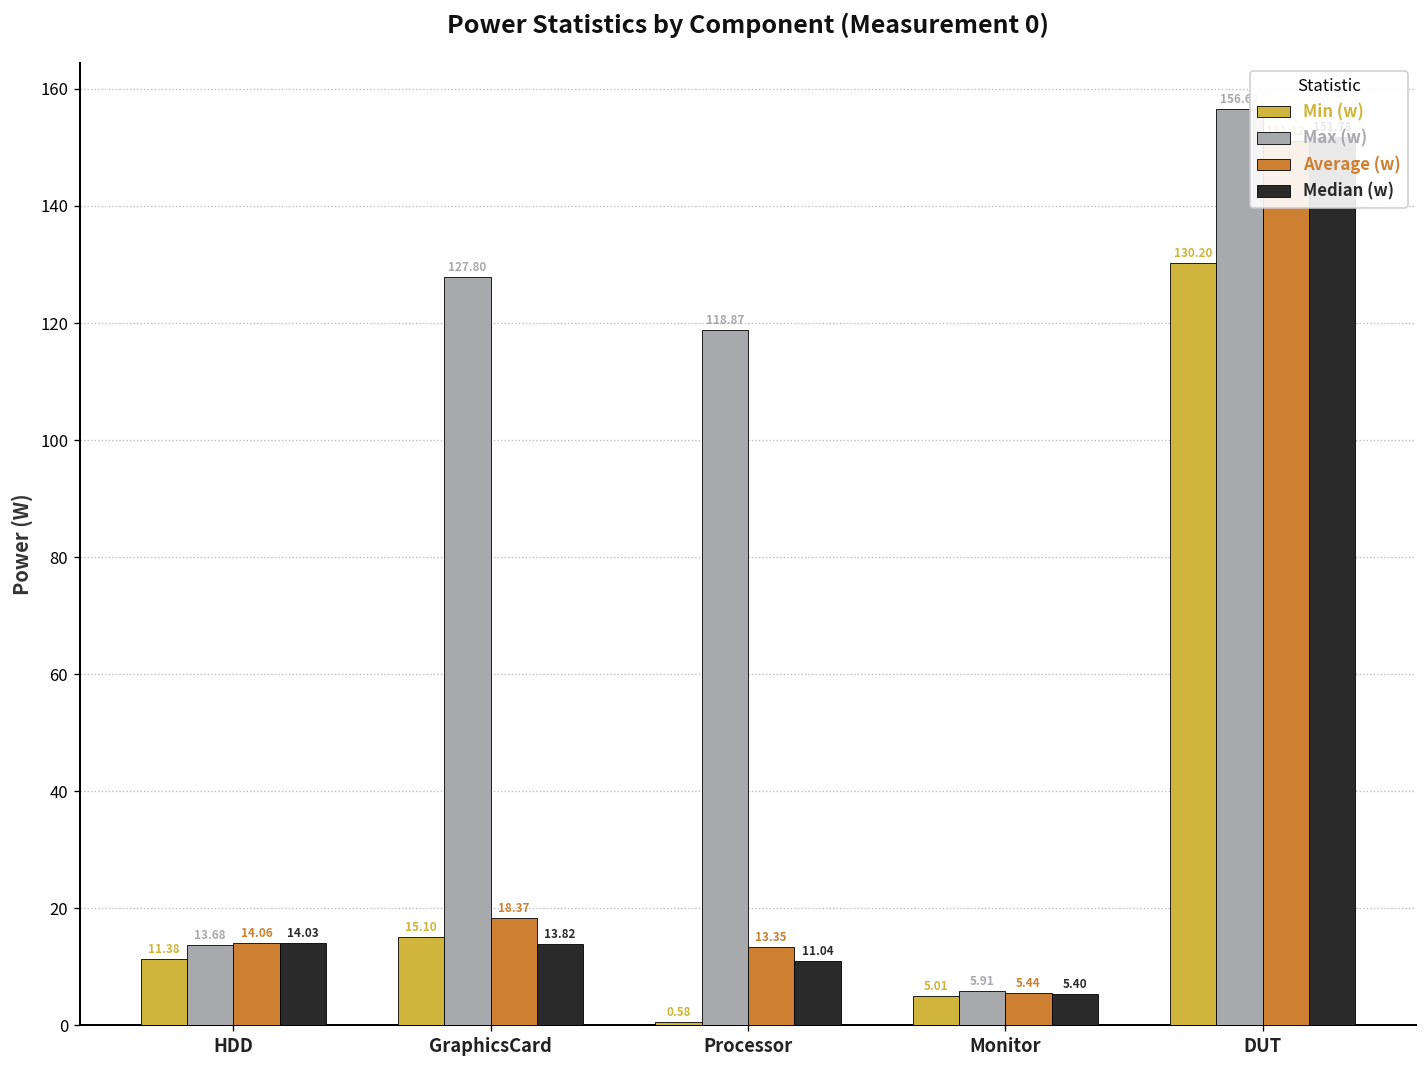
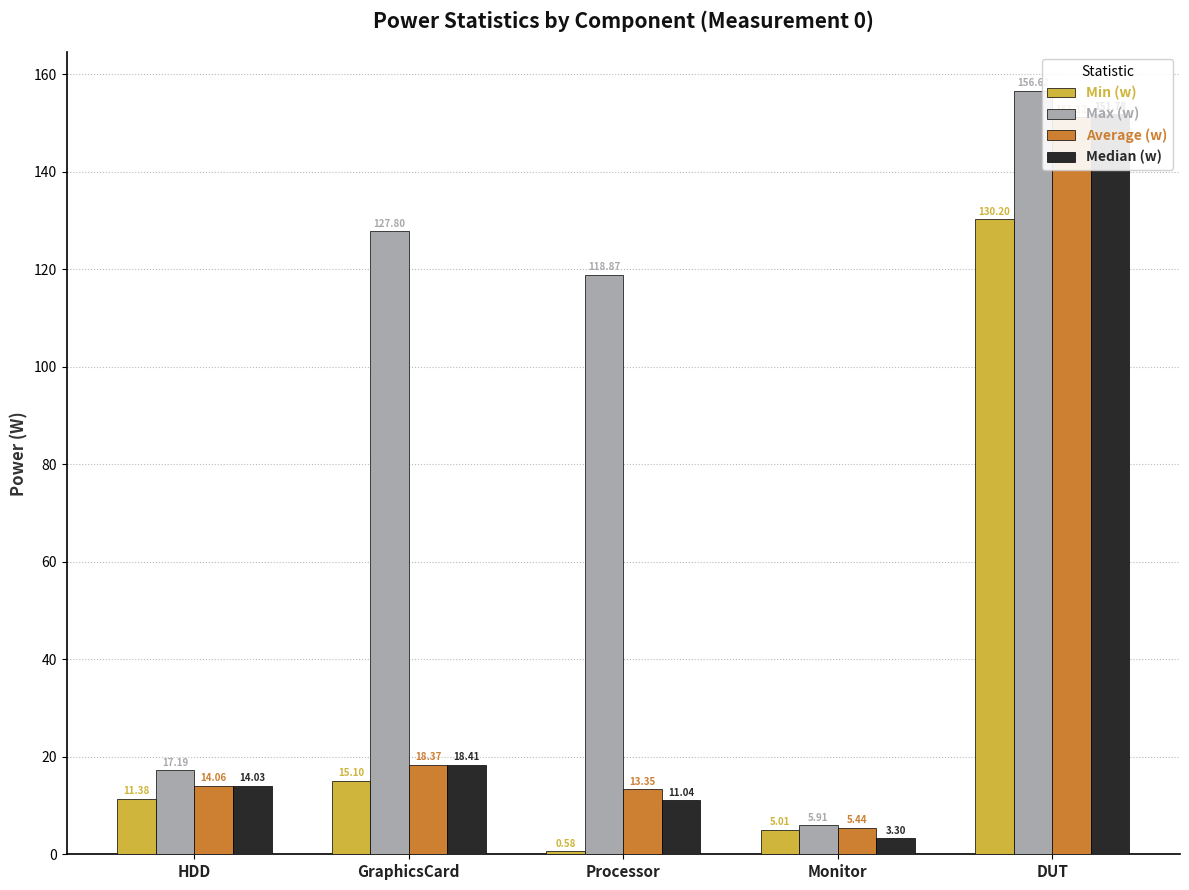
Max (w), HDD: 13.68 -> 17.19
Median (w), GraphicsCard: 13.82 -> 18.41
Median (w), Monitor: 5.40 -> 3.30
